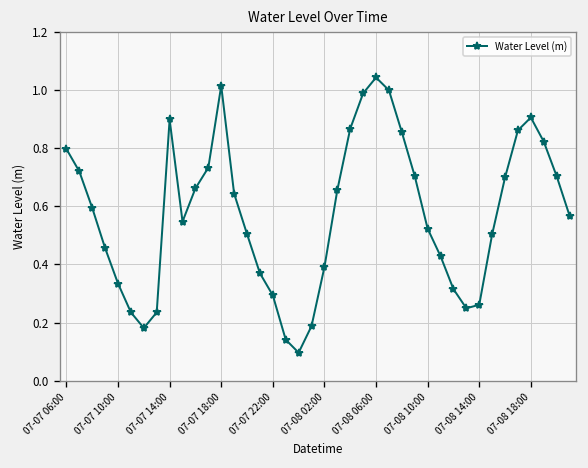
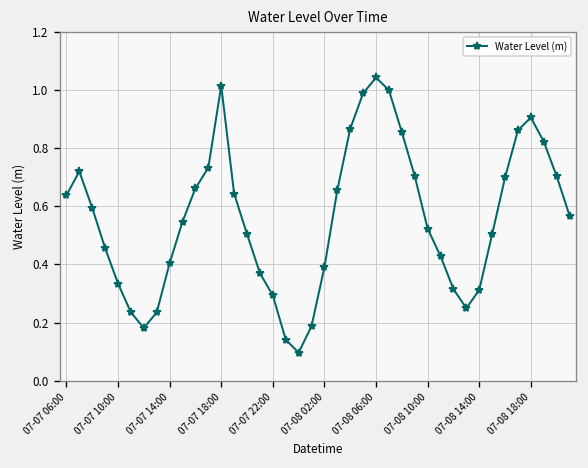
07-07 06:00: 0.80 -> 0.64
07-07 14:00: 0.90 -> 0.40
07-08 14:00: 0.26 -> 0.31
